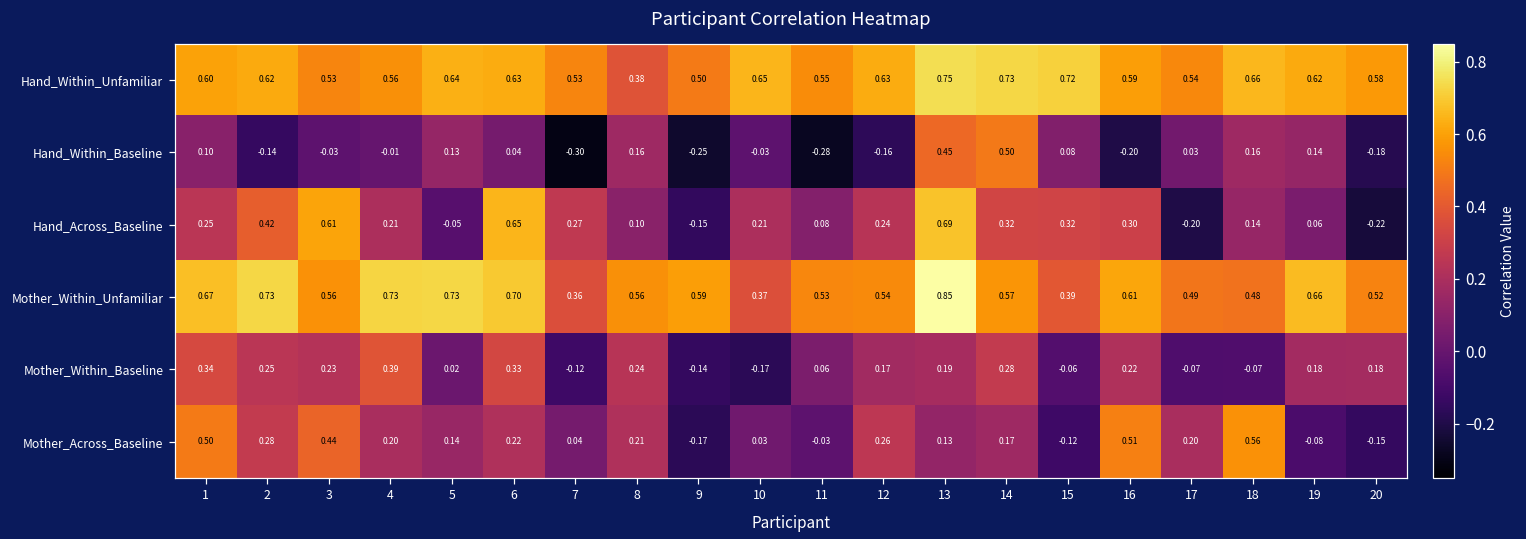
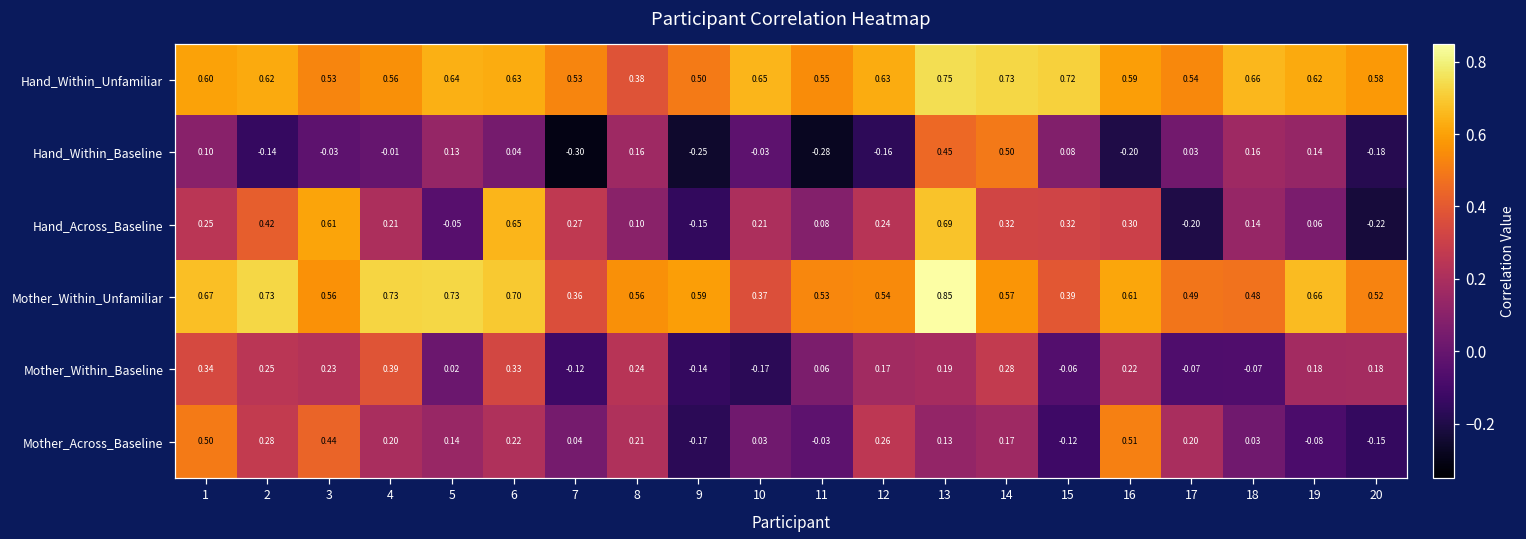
Mother_Across_Baseline, 18: 0.56 -> 0.03
